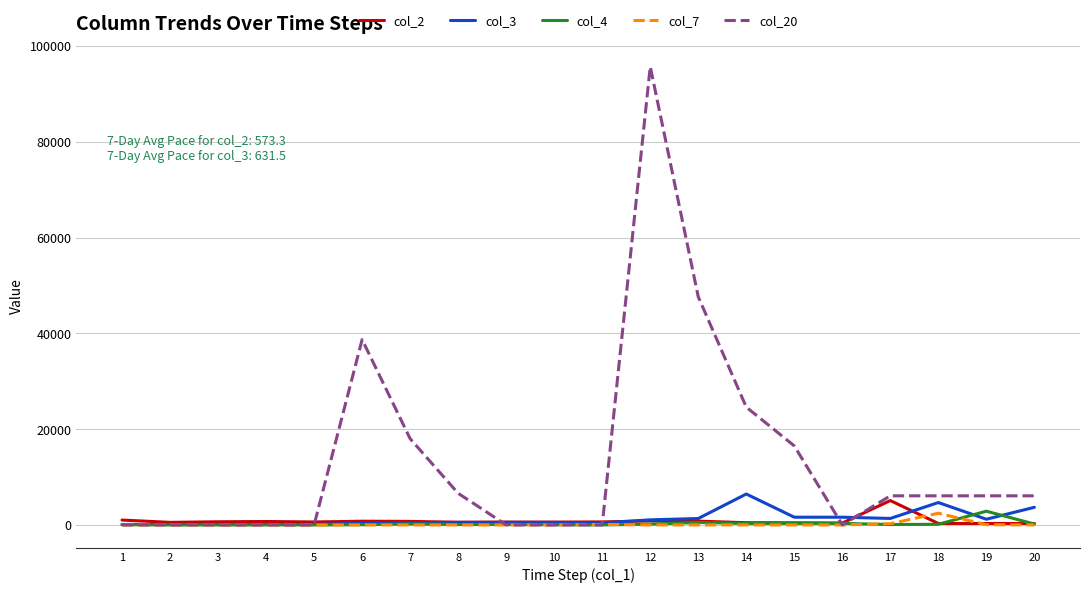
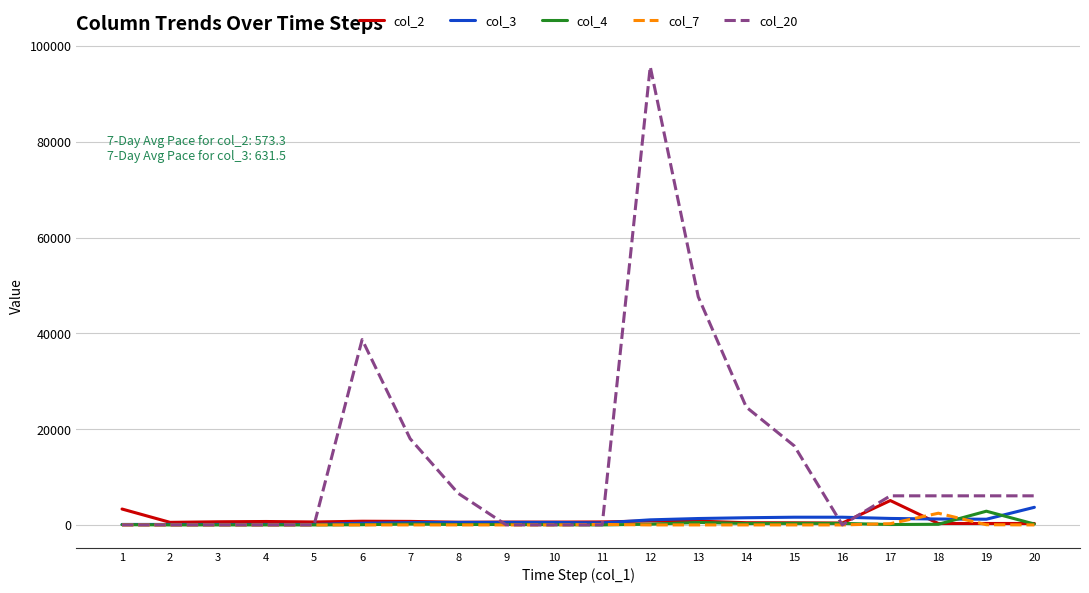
col_2, 1: 1000 -> 3000
col_3, 14: 6000 -> 2000
col_3, 18: 5000 -> 1000
